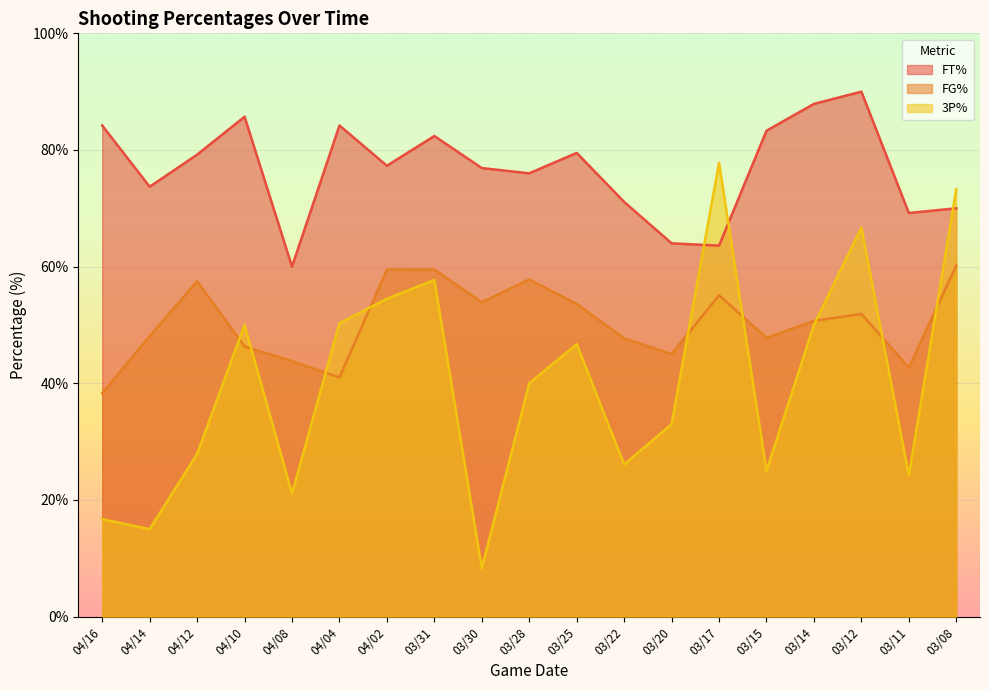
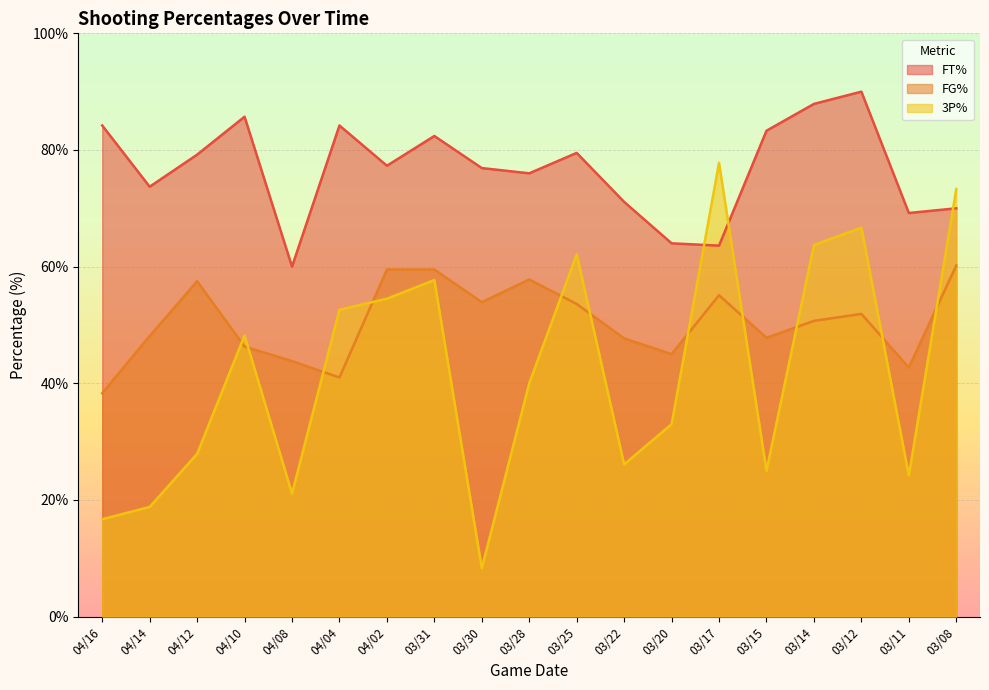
3P%, 04/14: 15% -> 19%
3P%, 04/10: 50% -> 48%
3P%, 04/04: 50% -> 53%
3P%, 03/25: 47% -> 62%
3P%, 03/14: 50% -> 64%
